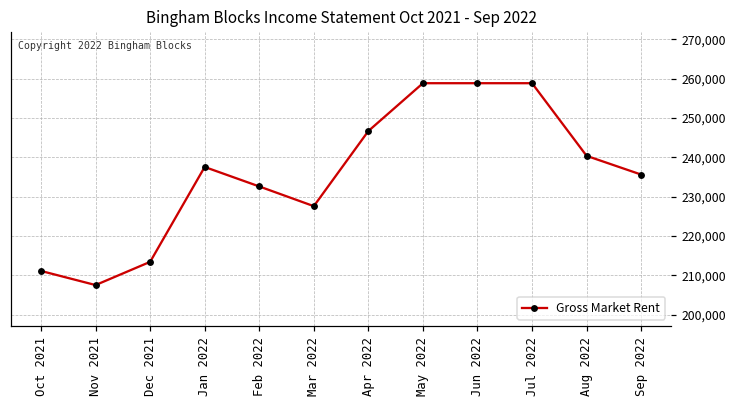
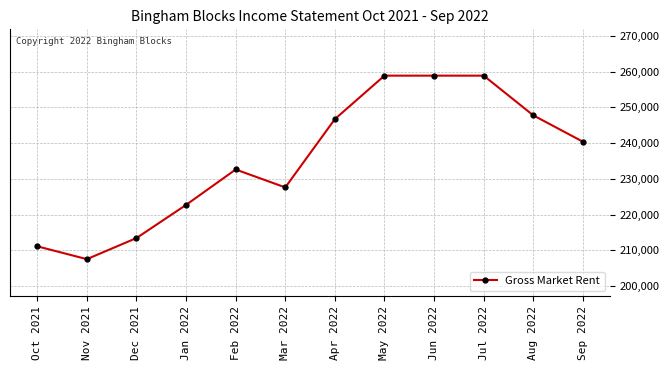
Jan 2022: 238,000 -> 223,000
Aug 2022: 240,000 -> 248,000
Sep 2022: 236,000 -> 240,000
